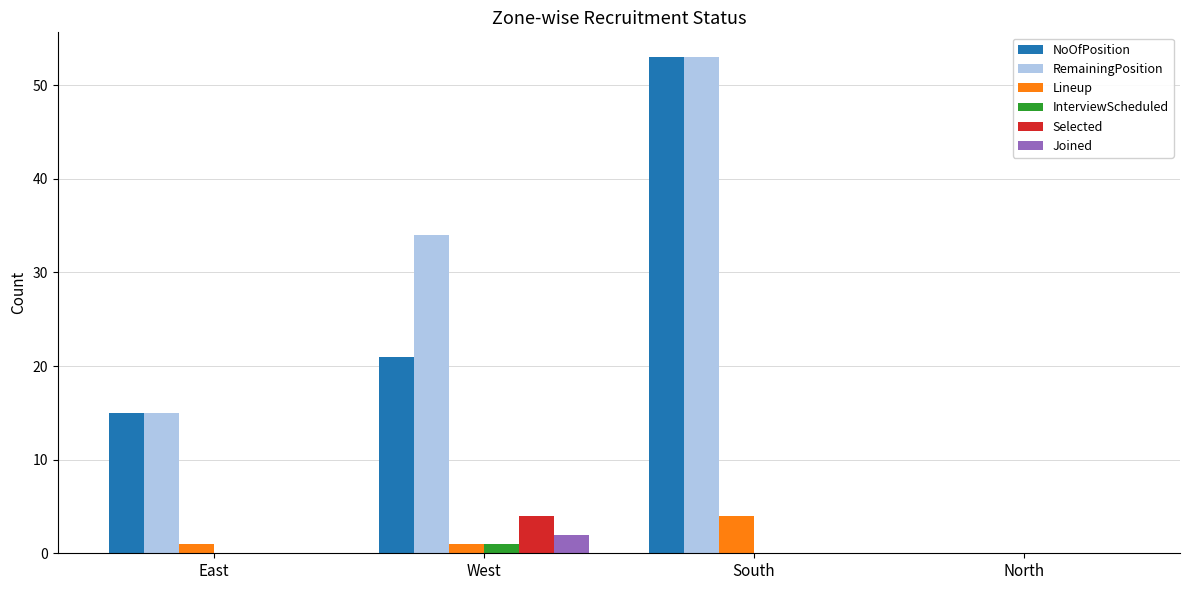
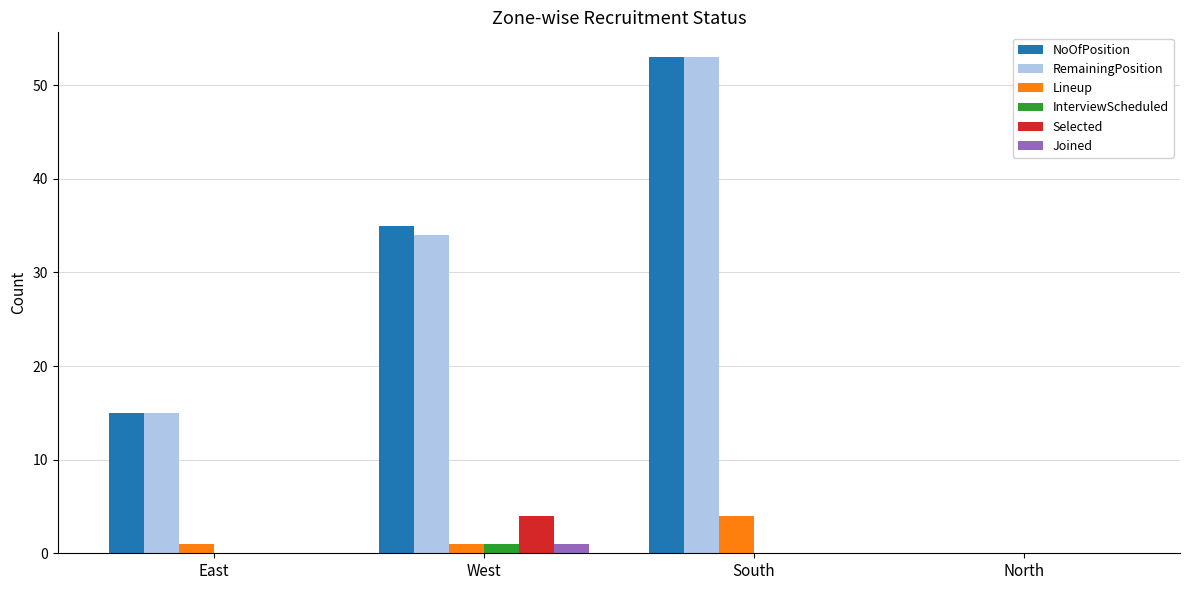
NoOfPosition, West: 21 -> 35
Joined, West: 2 -> 1
